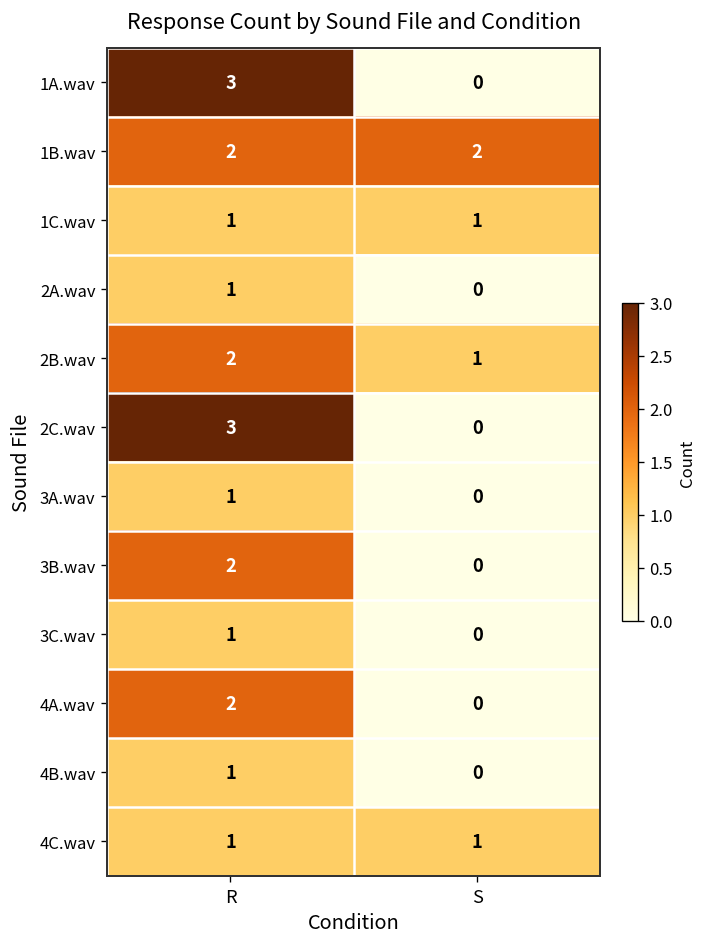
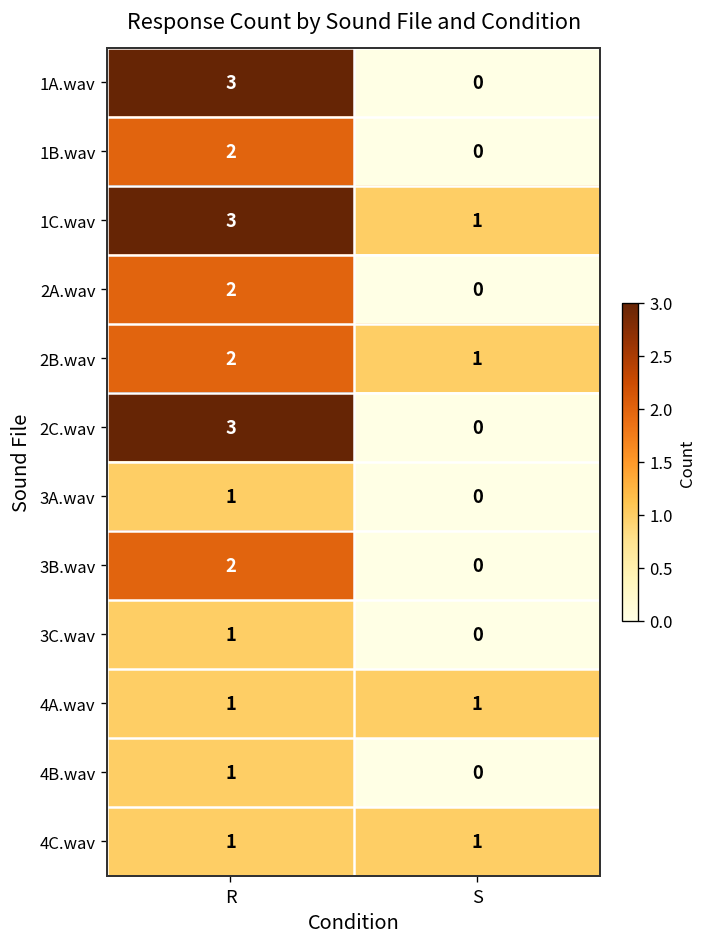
1B.wav, S: 2 -> 0
1C.wav, R: 1 -> 3
2A.wav, R: 1 -> 2
4A.wav, R: 2 -> 1
4A.wav, S: 0 -> 1
